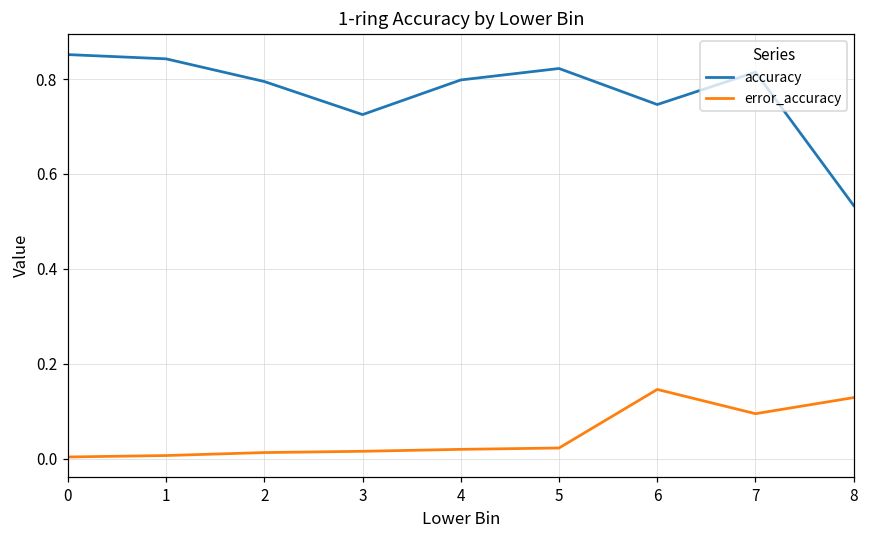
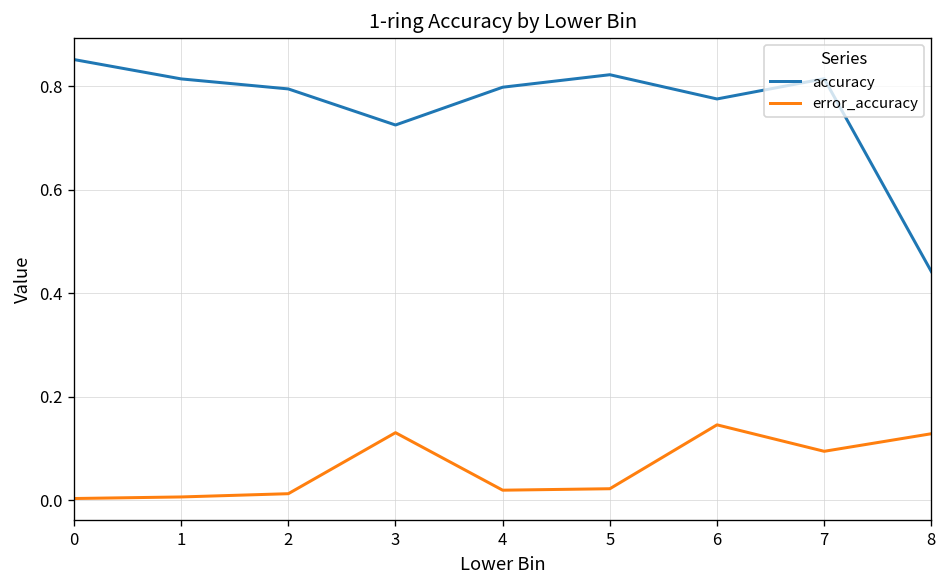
accuracy, 1: 0.84 -> 0.81
error_accuracy, 3: 0.02 -> 0.13
accuracy, 6: 0.75 -> 0.78
accuracy, 8: 0.53 -> 0.44
